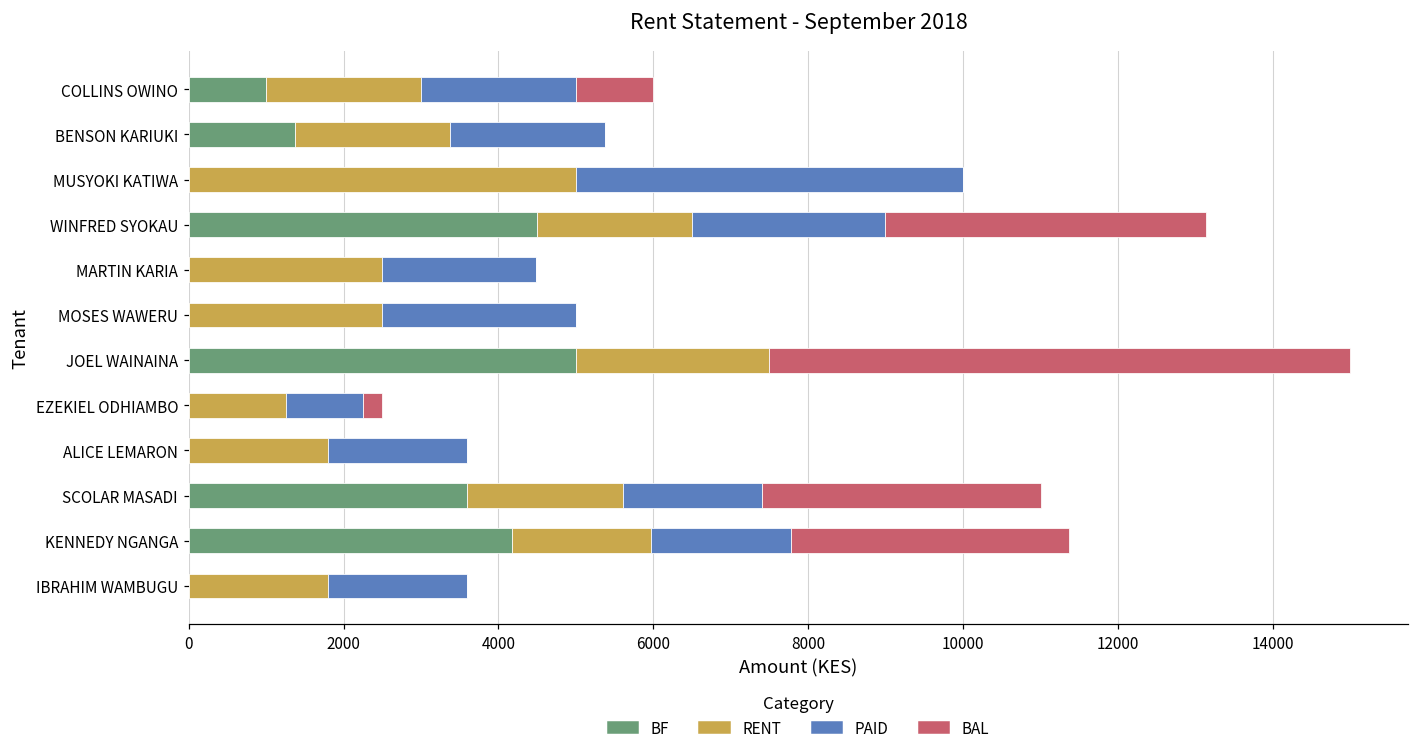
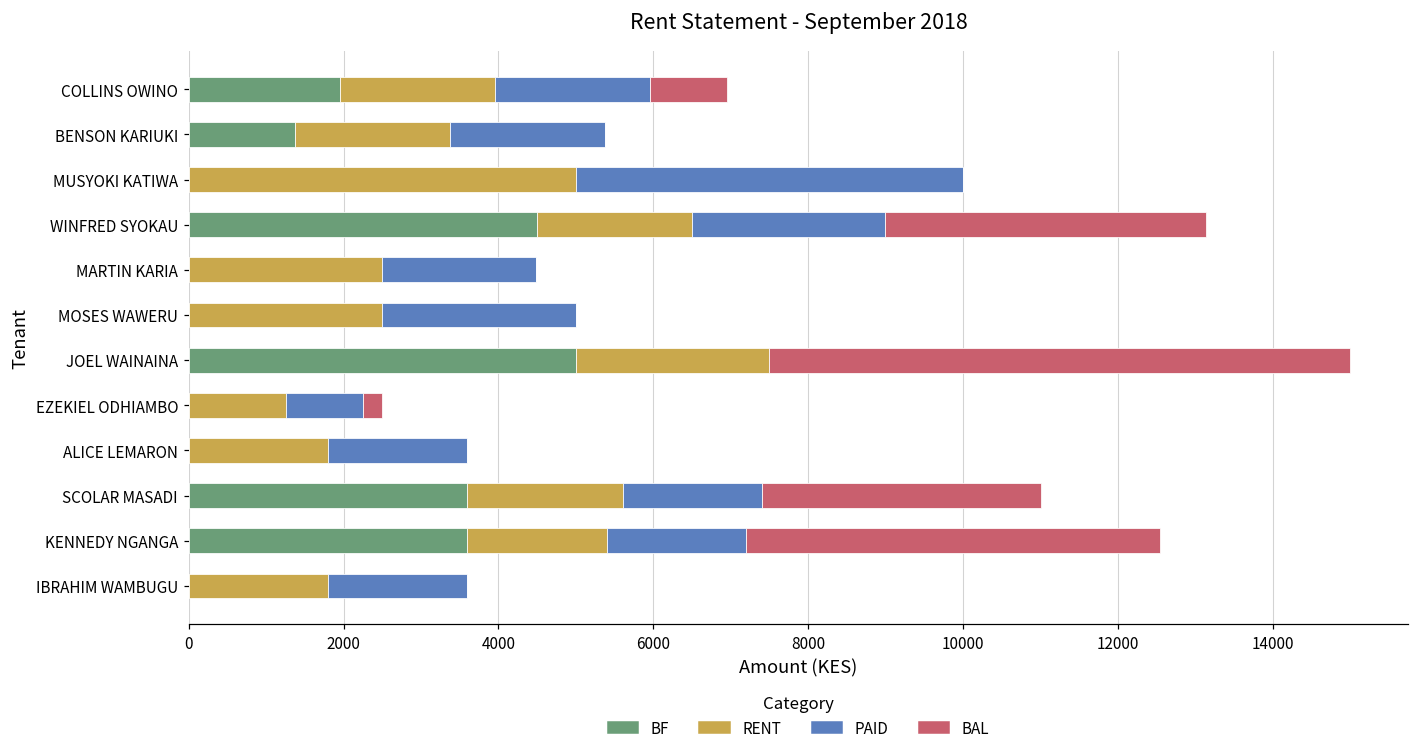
BF, COLLINS OWINO: 1000 -> 2000
BF, KENNEDY NGANGA: 4200 -> 3600
BAL, KENNEDY NGANGA: 3600 -> 5300
